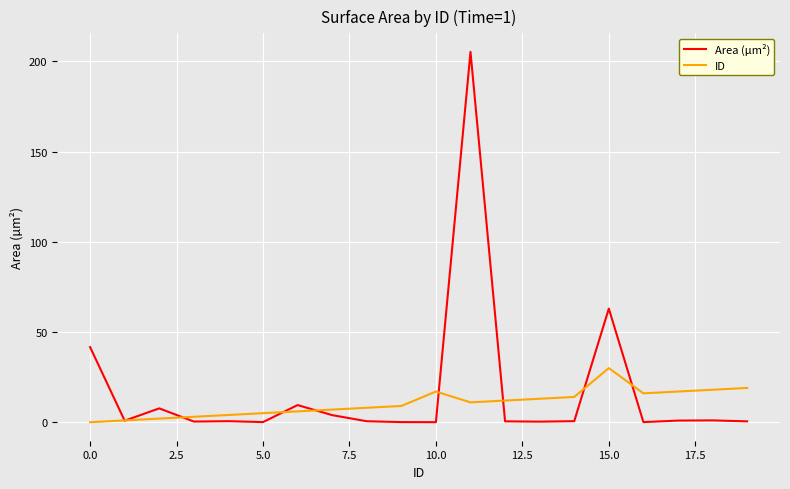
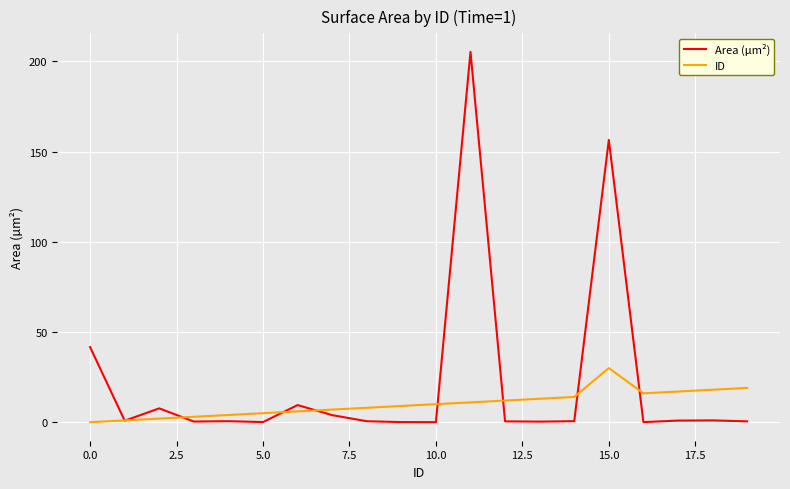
ID, 10.0: 17 -> 10
Area (µm²), 15.0: 63 -> 156
